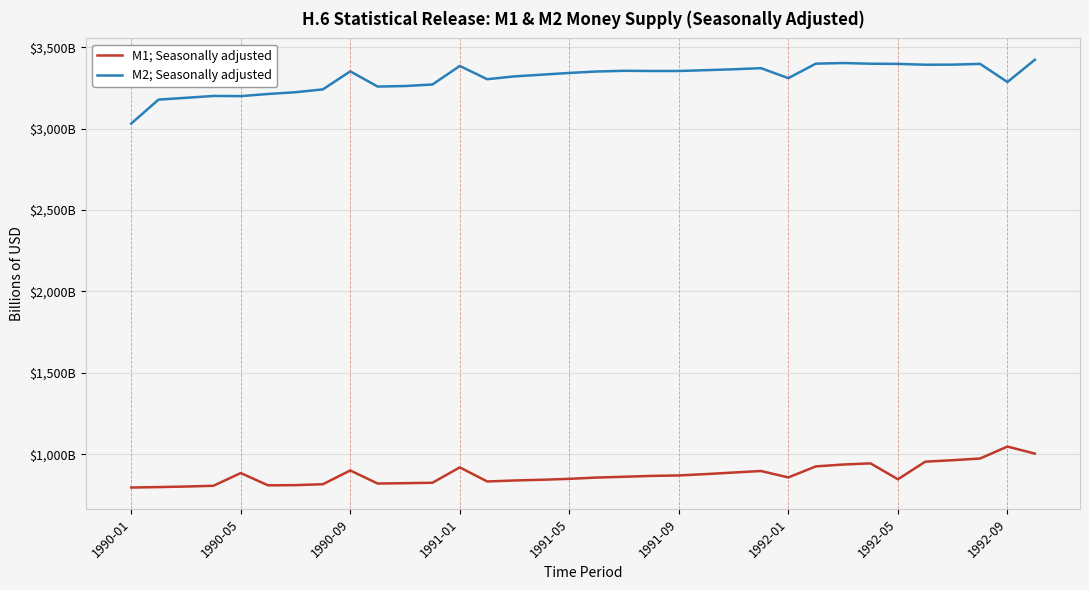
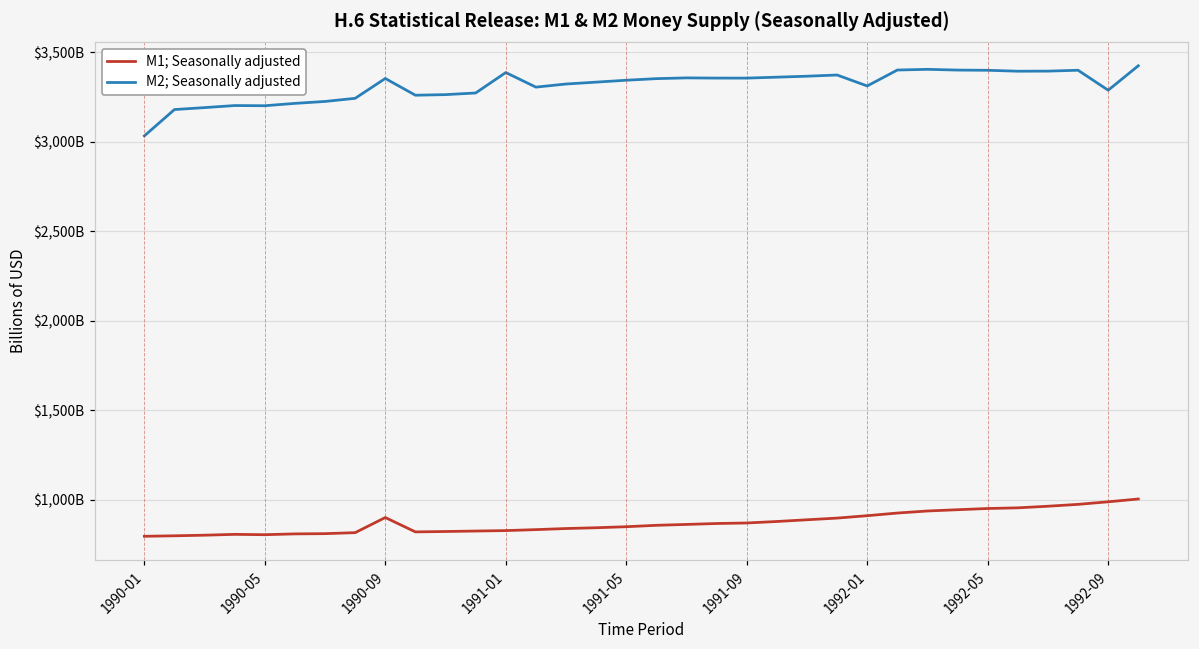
M1; Seasonally adjusted, 1990-05: $880,000,000,000 -> $800,000,000,000
M1; Seasonally adjusted, 1991-01: $920,000,000,000 -> $830,000,000,000
M1; Seasonally adjusted, 1992-01: $860,000,000,000 -> $910,000,000,000
M1; Seasonally adjusted, 1992-05: $850,000,000,000 -> $950,000,000,000
M1; Seasonally adjusted, 1992-09: $1,050,000,000,000 -> $990,000,000,000
